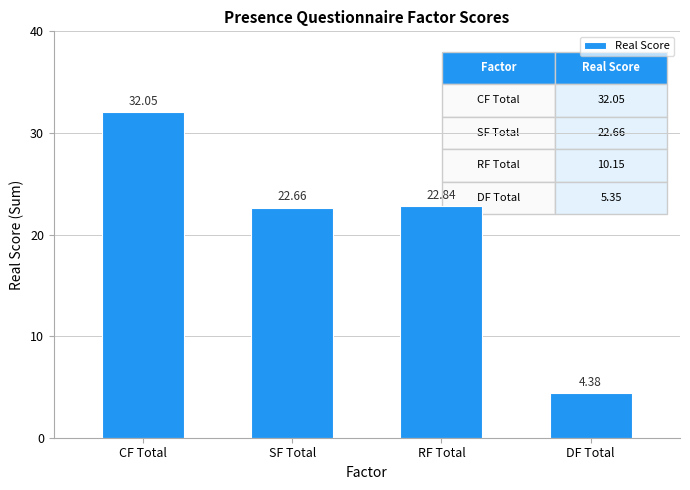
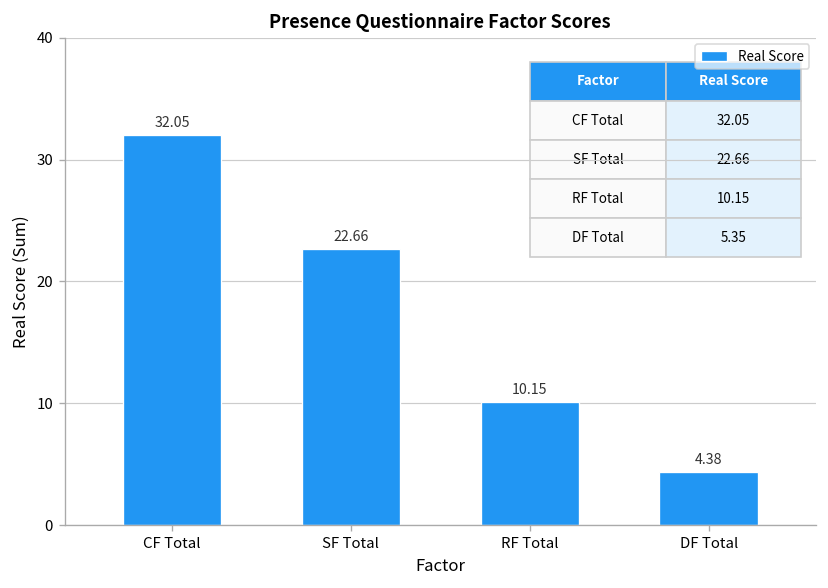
RF Total: 22.84 -> 10.15
